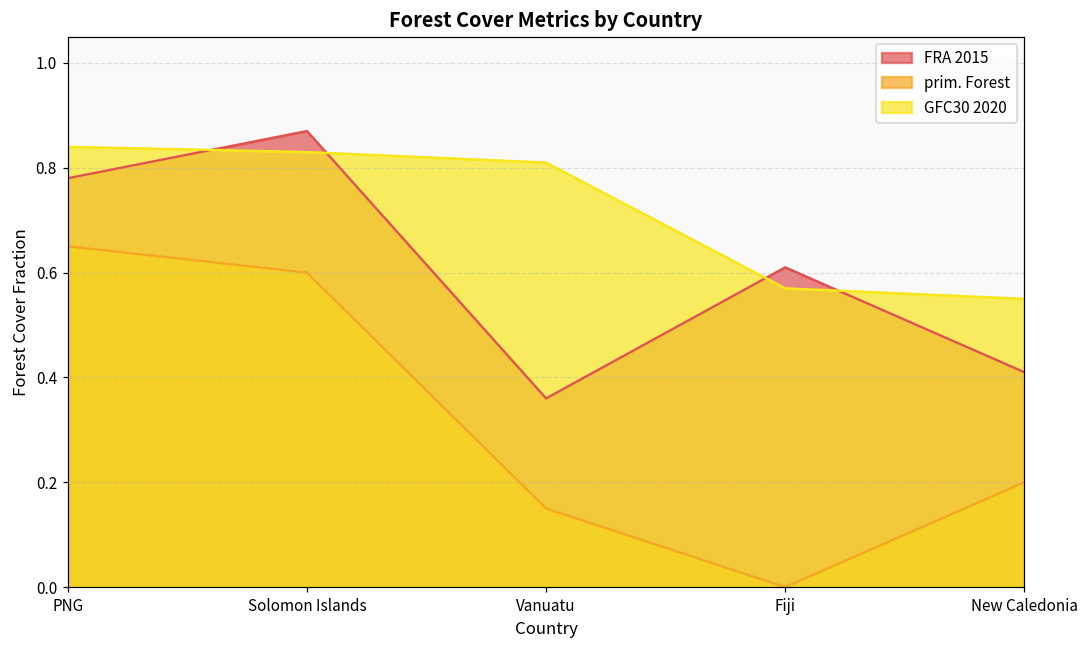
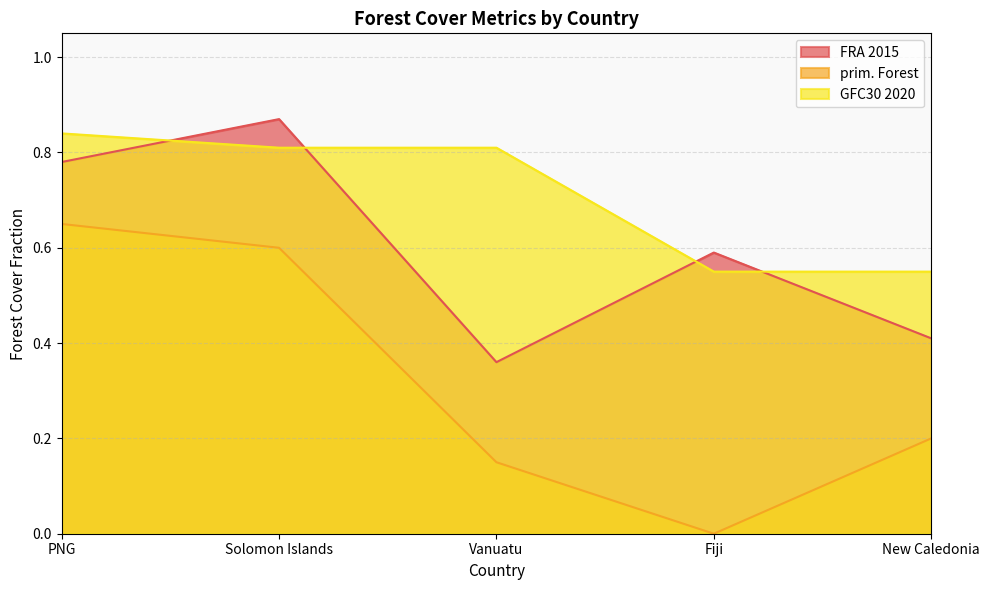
GFC30 2020, Solomon Islands: 0.83 -> 0.81
FRA 2015, Fiji: 0.61 -> 0.59
GFC30 2020, Fiji: 0.57 -> 0.55
